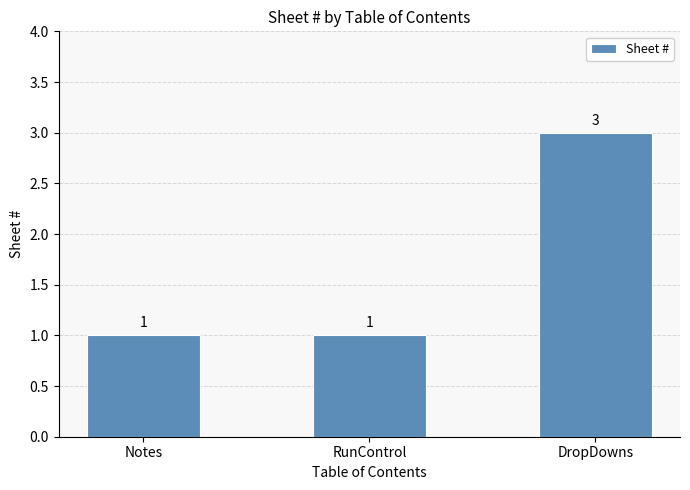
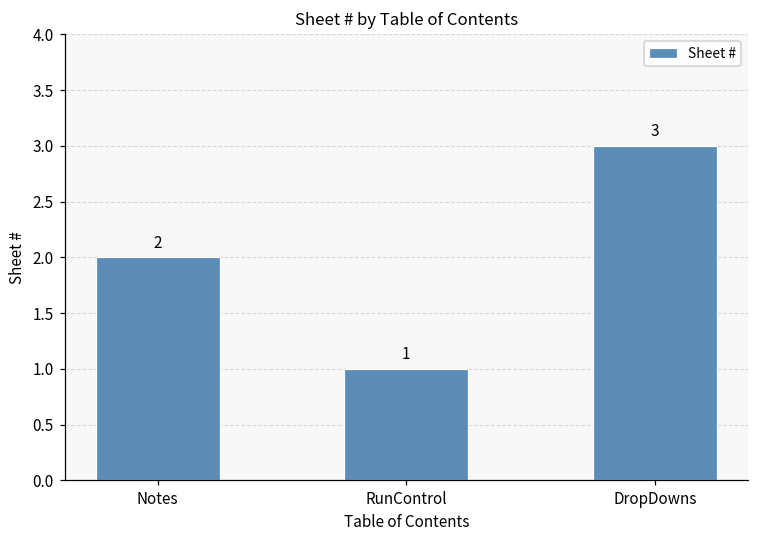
Notes: 1 -> 2
